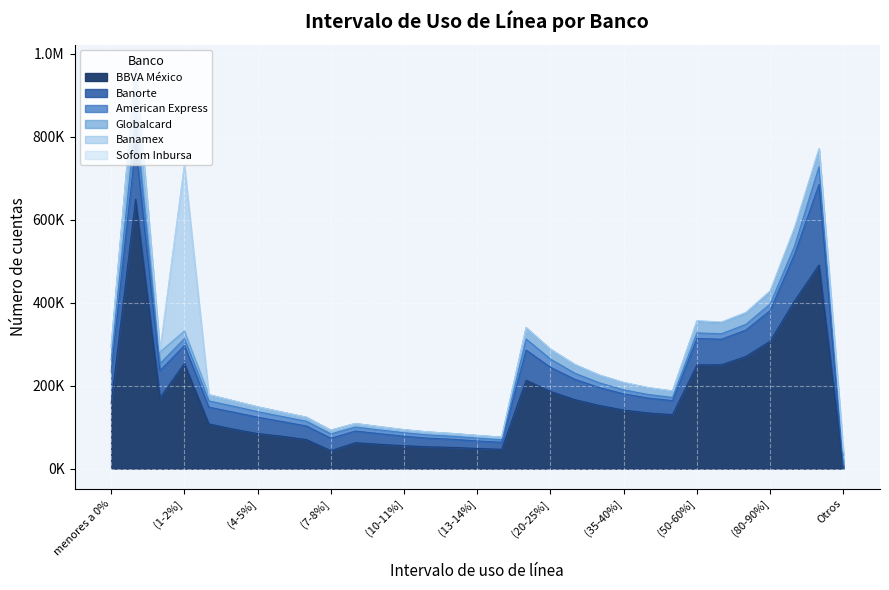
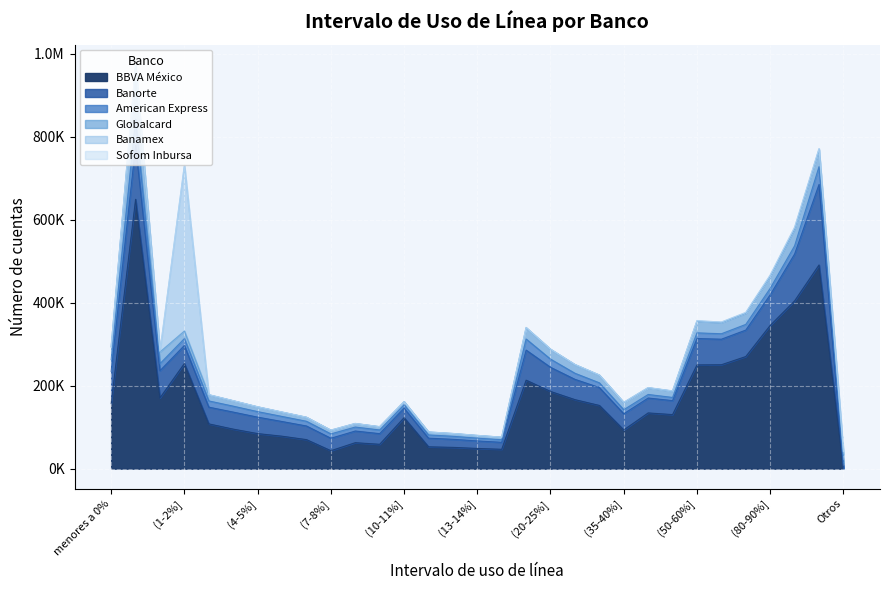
BBVA México, (10-11%]: 60000 -> 120000
BBVA México, (35-40%]: 140000 -> 90000
BBVA México, (80-90%]: 310000 -> 350000
